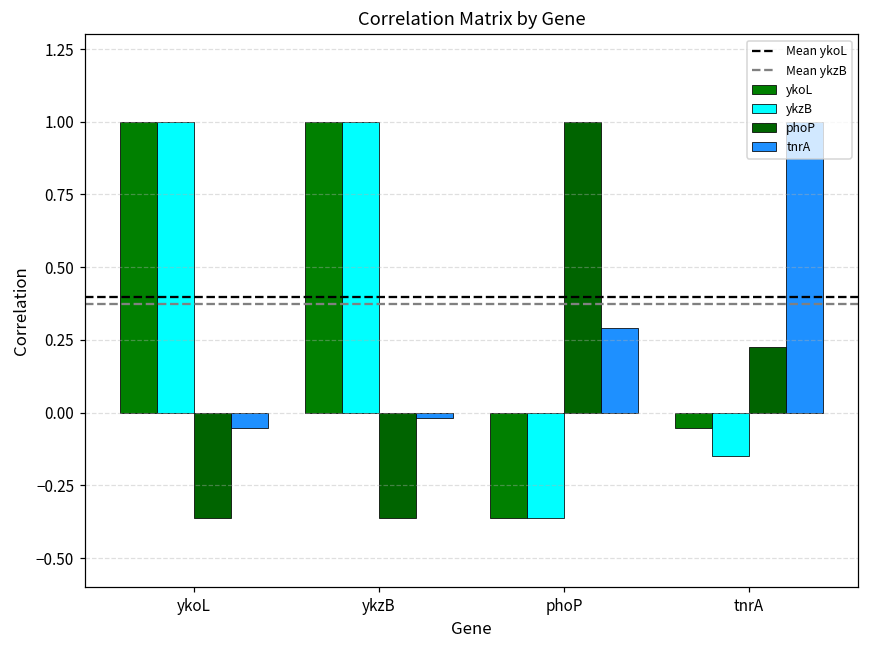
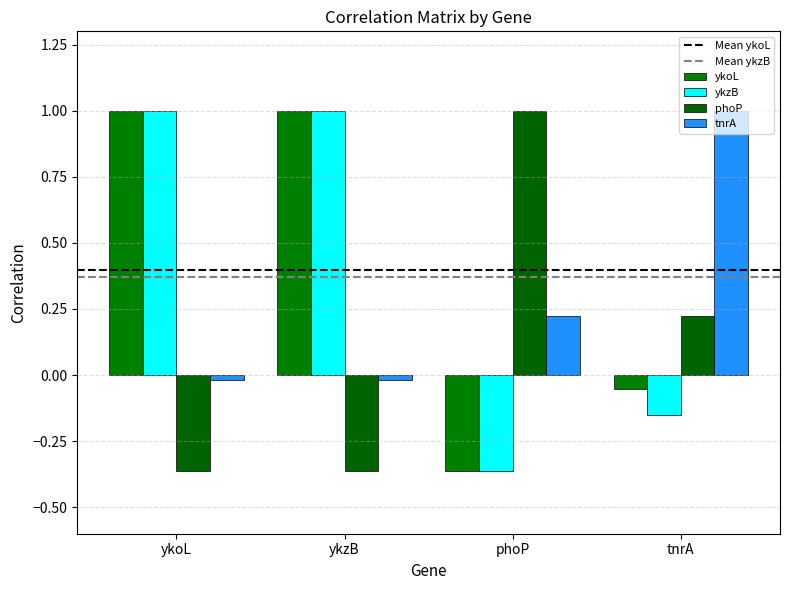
tnrA, ykoL: -0.05 -> -0.02
tnrA, phoP: 0.29 -> 0.22
